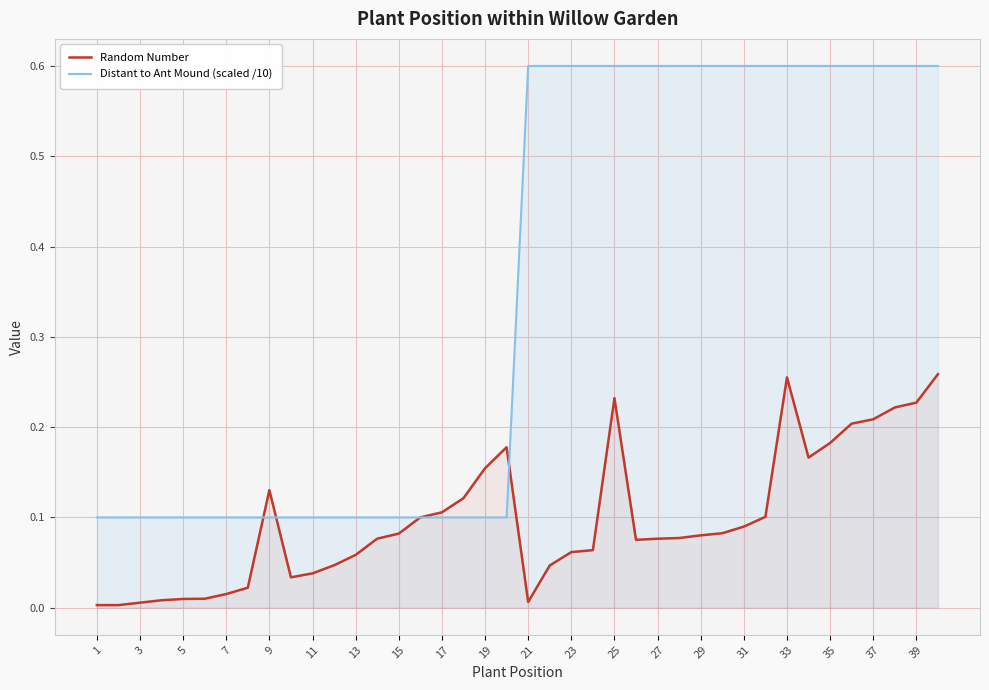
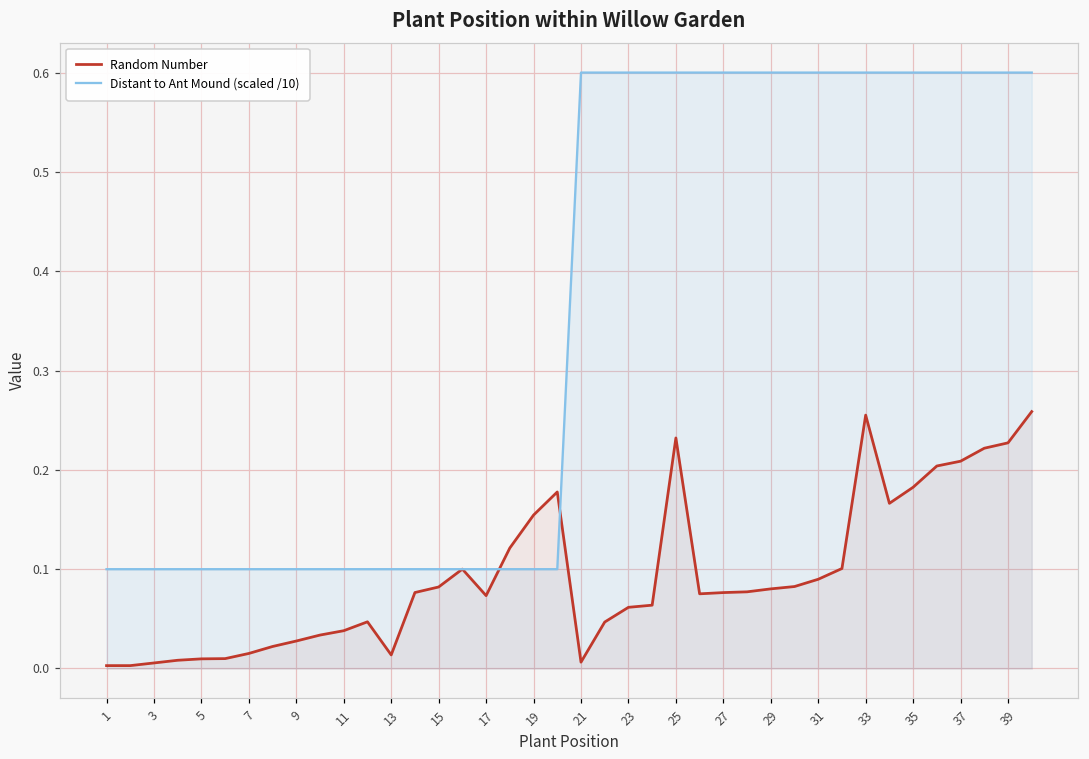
Random Number, 9: 0.13 -> 0.03
Random Number, 13: 0.06 -> 0.01
Random Number, 17: 0.11 -> 0.07
